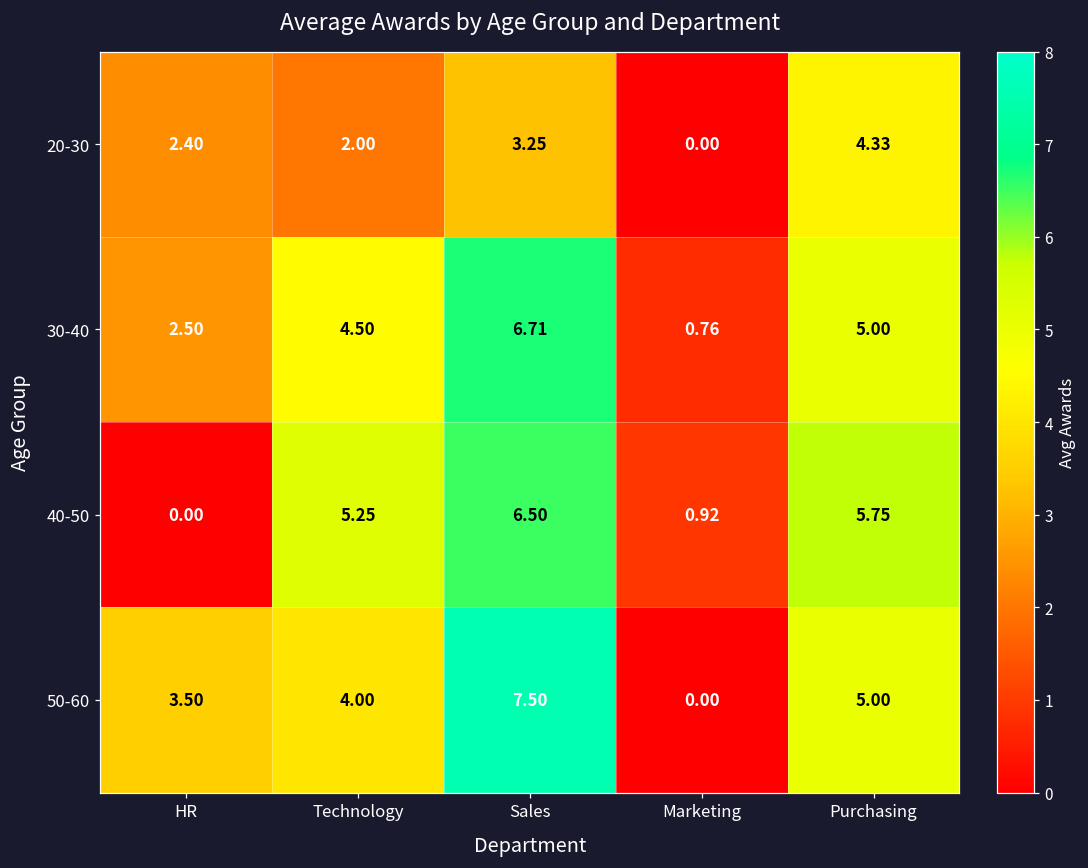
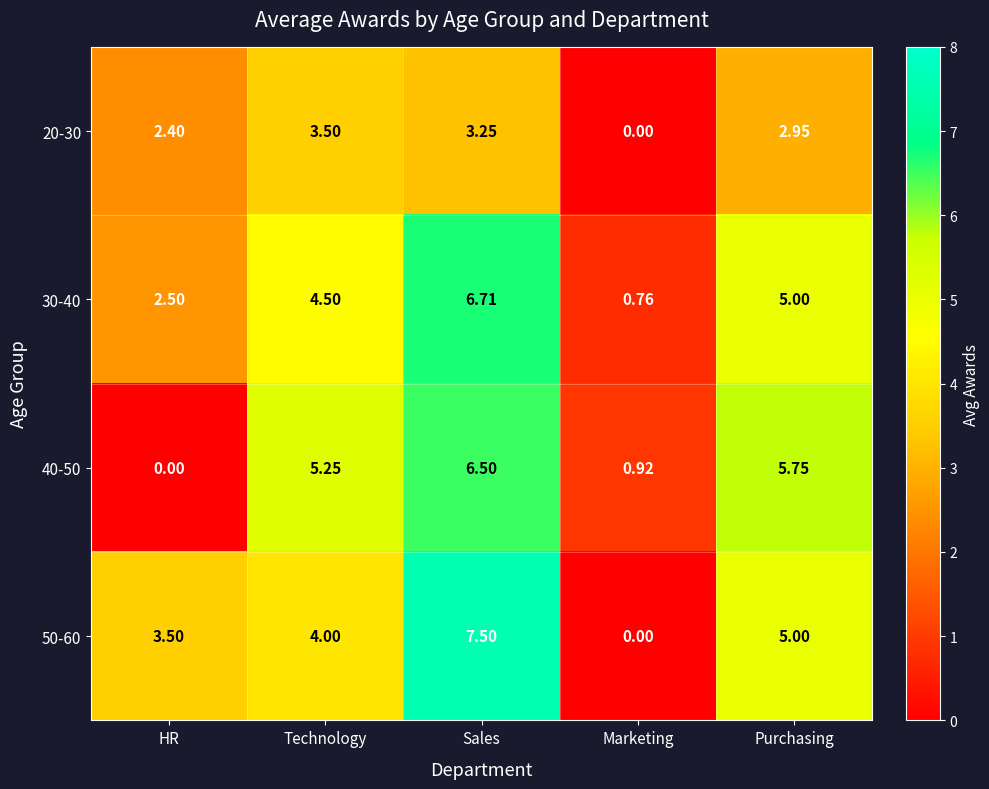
20-30, Technology: 2.00 -> 3.50
20-30, Purchasing: 4.33 -> 2.95
